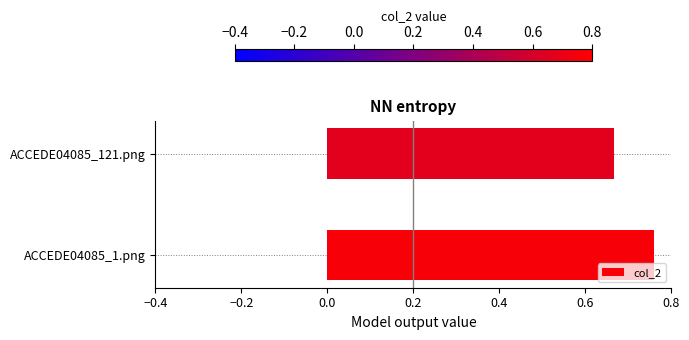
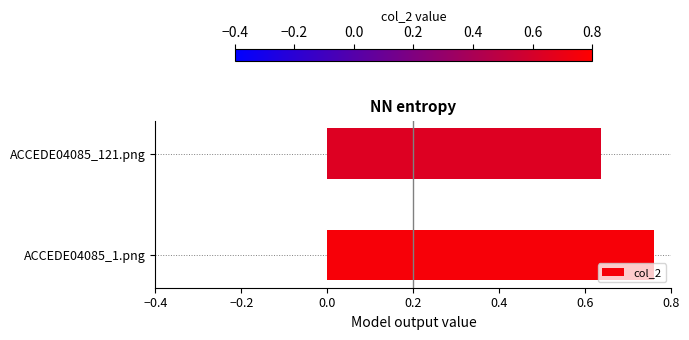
ACCEDE04085_121.png: 0.67 -> 0.64
